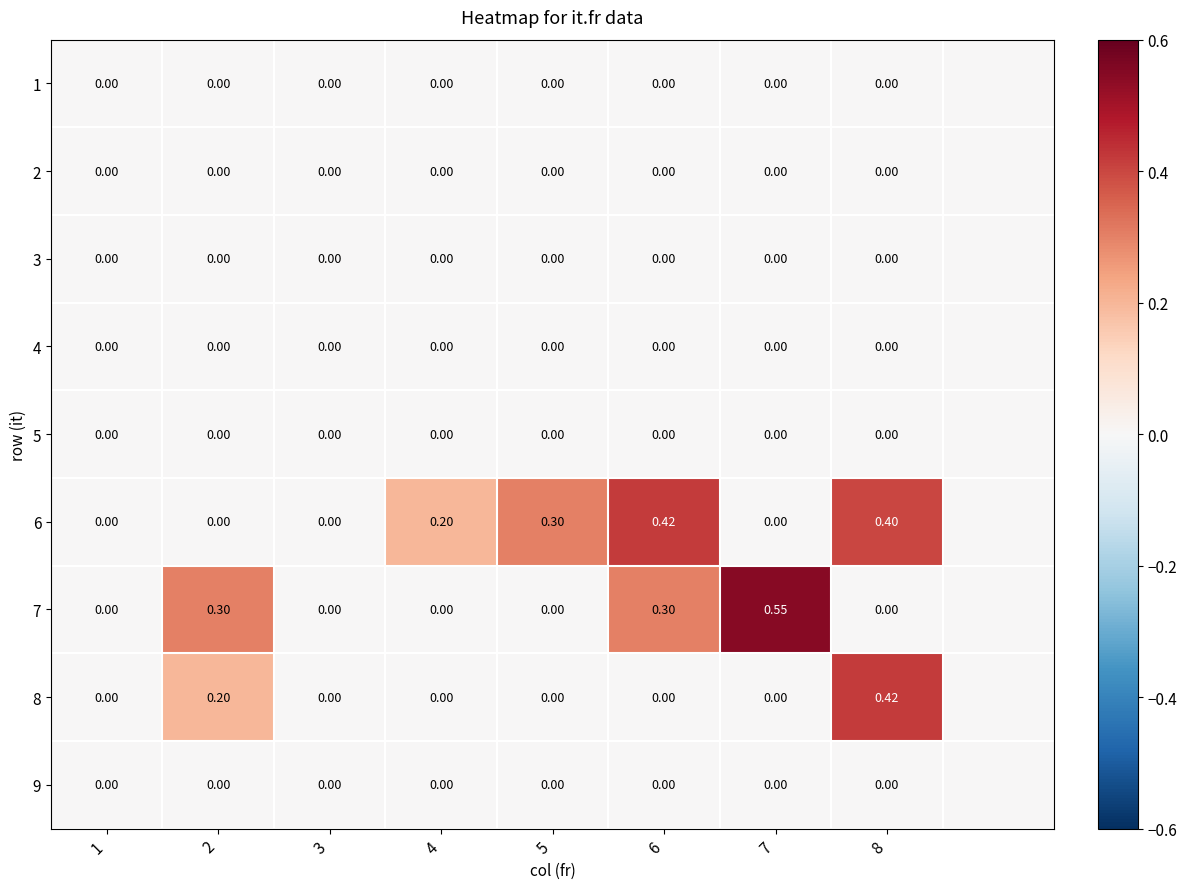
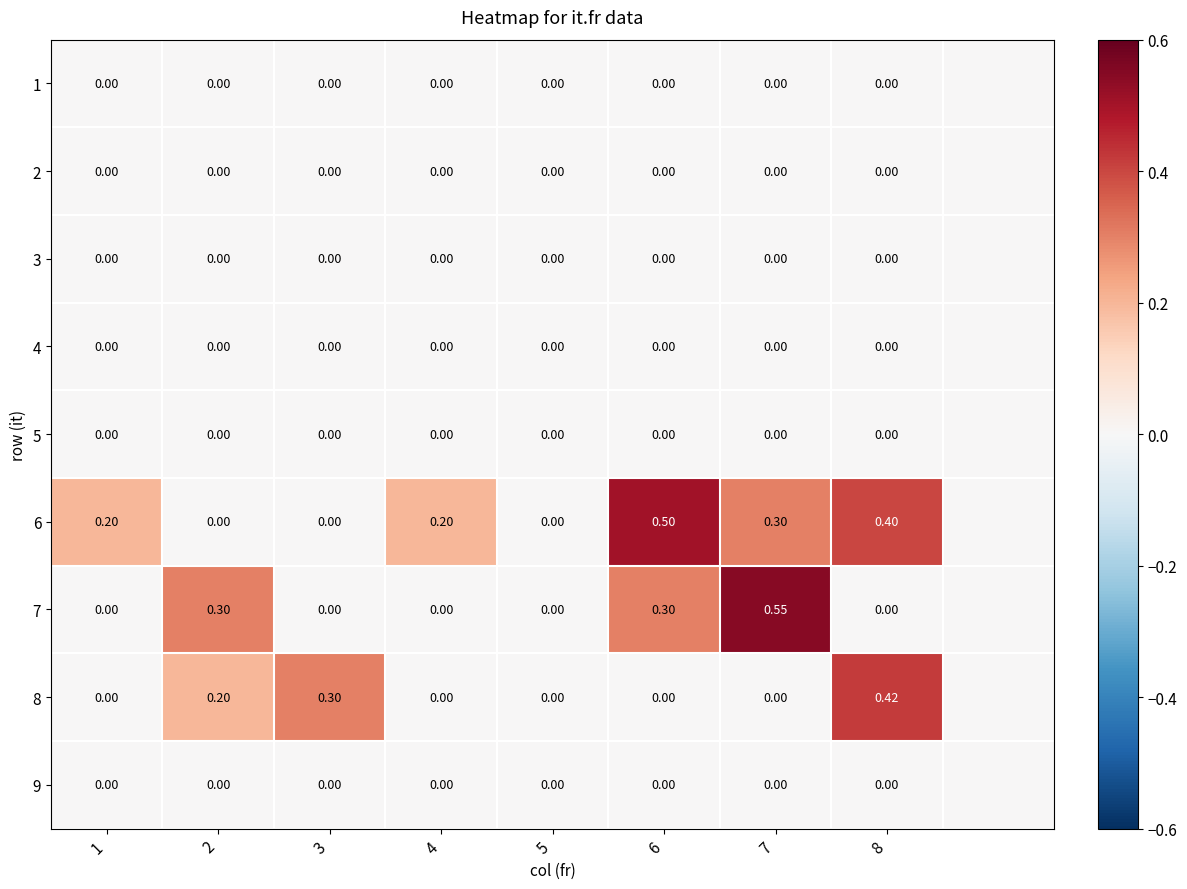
6, 1: 0.00 -> 0.20
6, 5: 0.30 -> 0.00
6, 6: 0.42 -> 0.50
6, 7: 0.00 -> 0.30
8, 3: 0.00 -> 0.30
